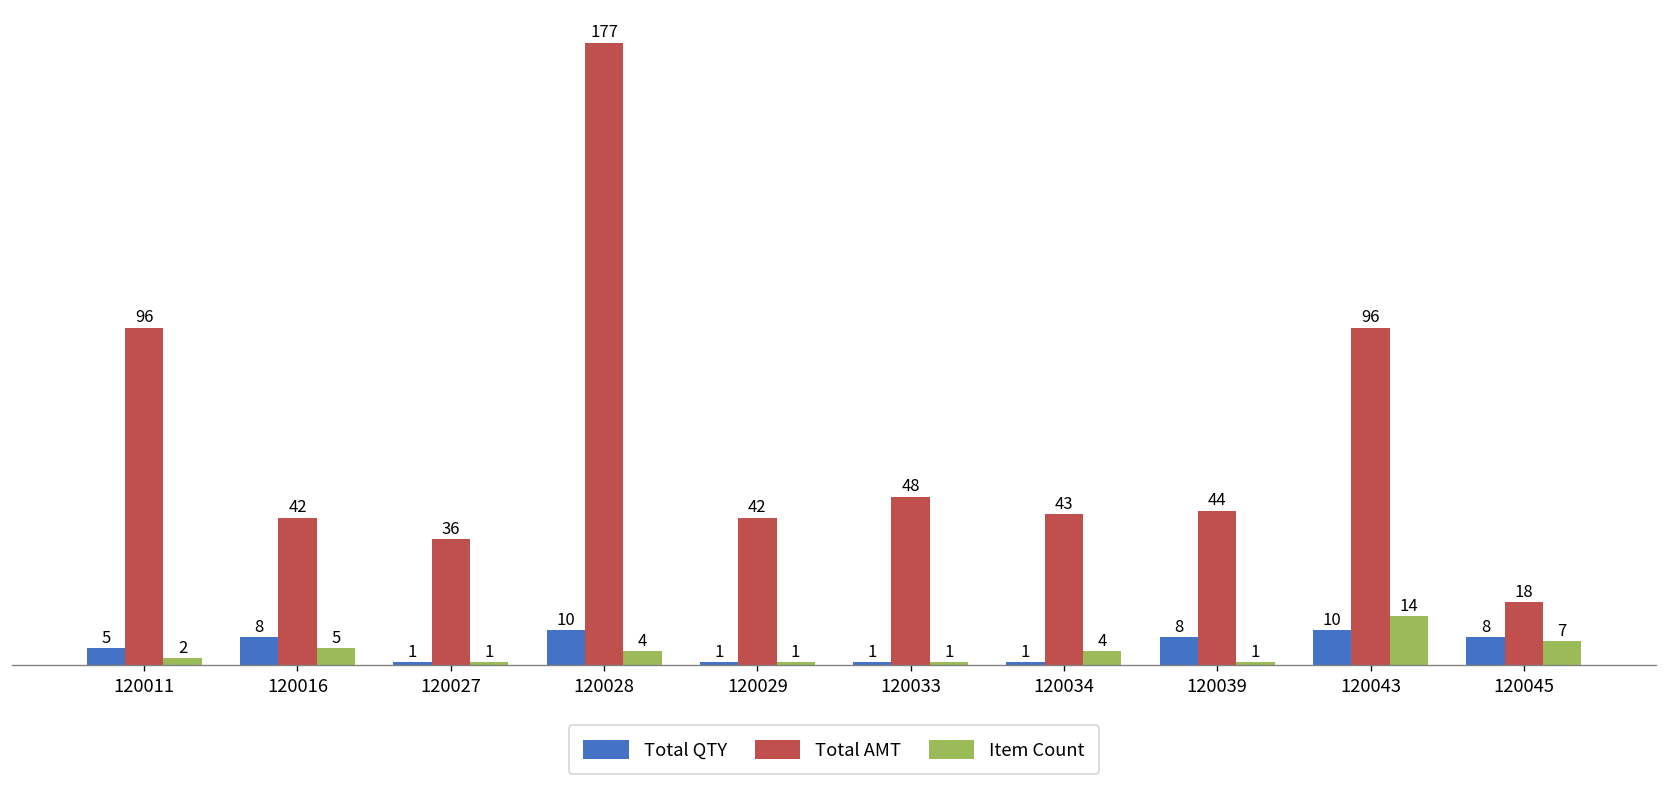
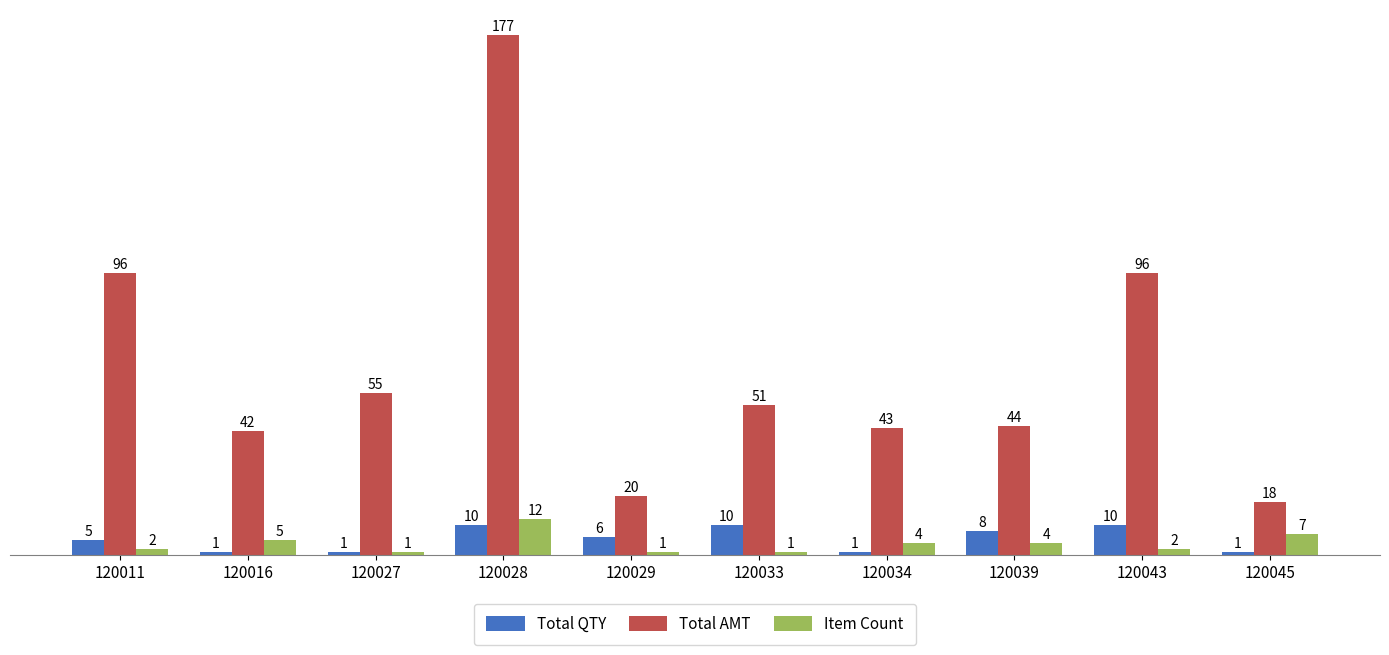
Total QTY, 120016: 8 -> 1
Total AMT, 120027: 36 -> 55
Item Count, 120028: 4 -> 12
Total QTY, 120029: 1 -> 6
Total AMT, 120029: 42 -> 20
Total QTY, 120033: 1 -> 10
Total AMT, 120033: 48 -> 51
Item Count, 120039: 1 -> 4
Item Count, 120043: 14 -> 2
Total QTY, 120045: 8 -> 1
